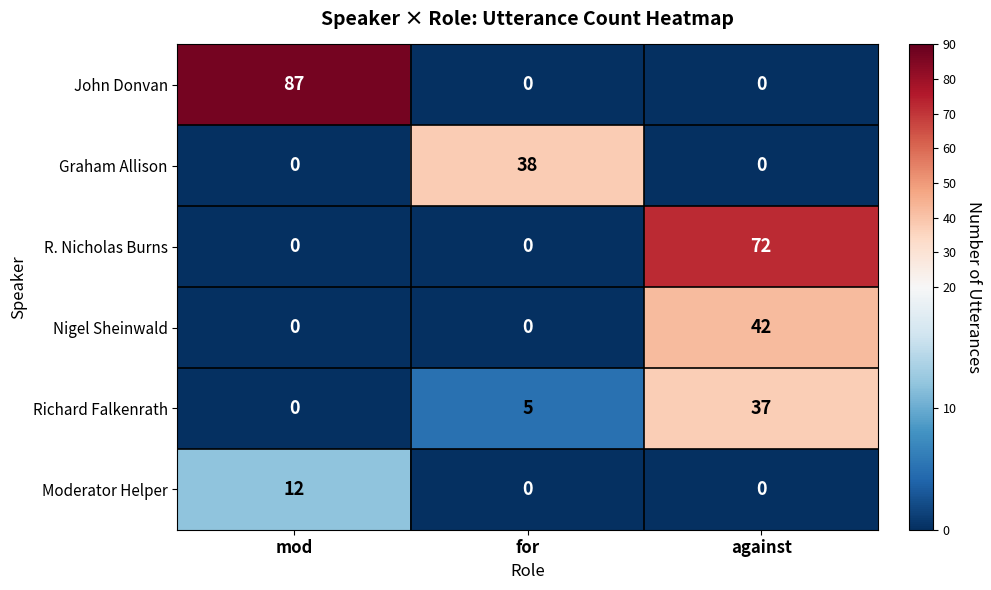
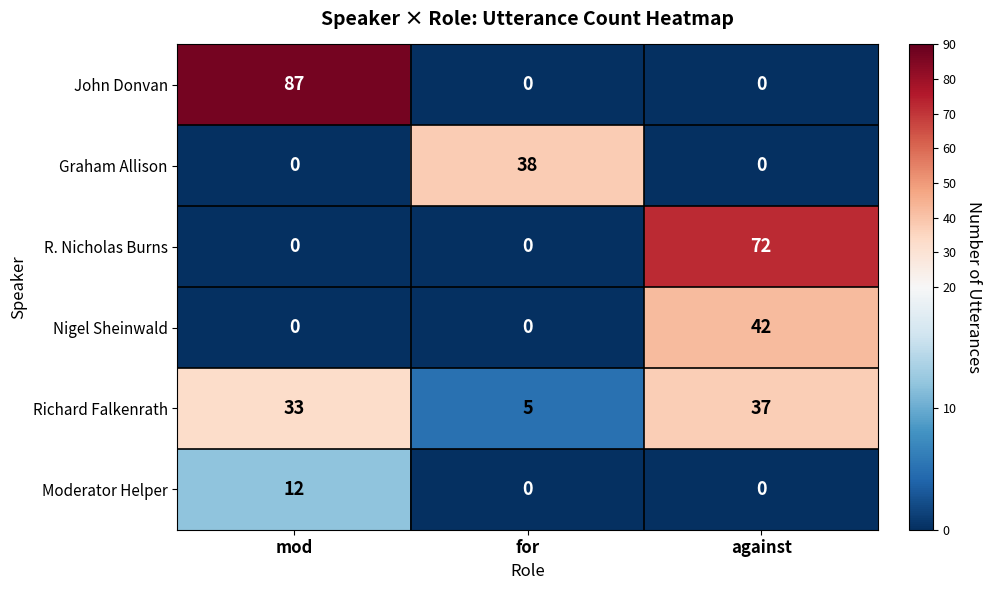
Richard Falkenrath, mod: 0 -> 33
